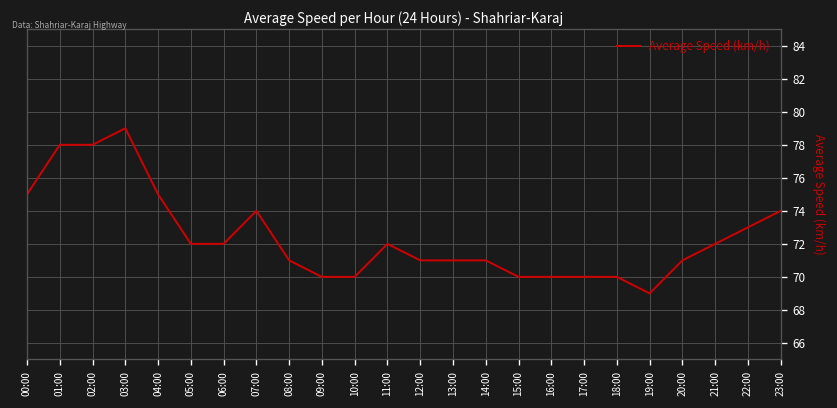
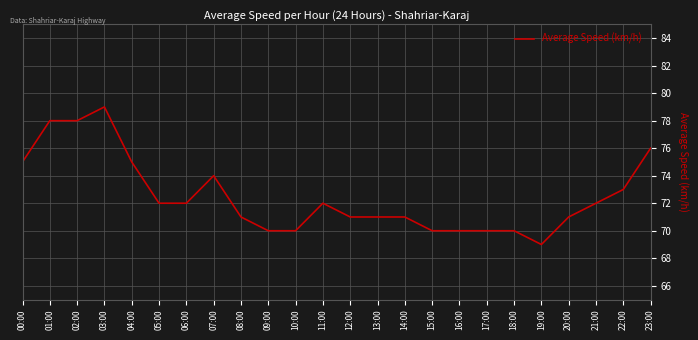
23:00: 74 -> 76
